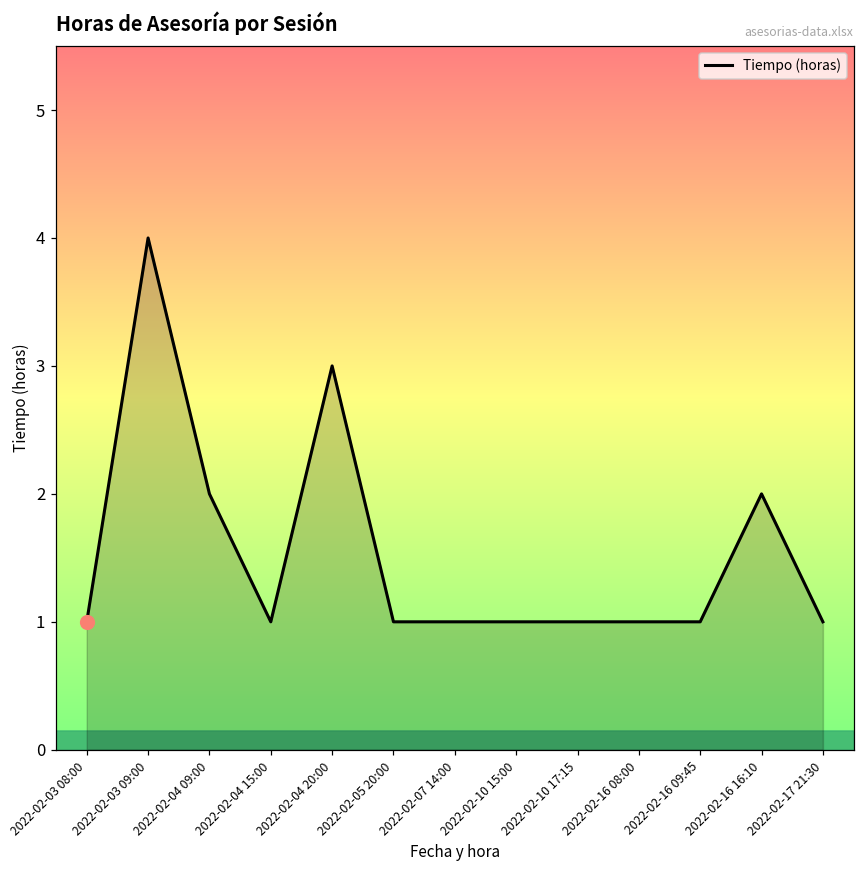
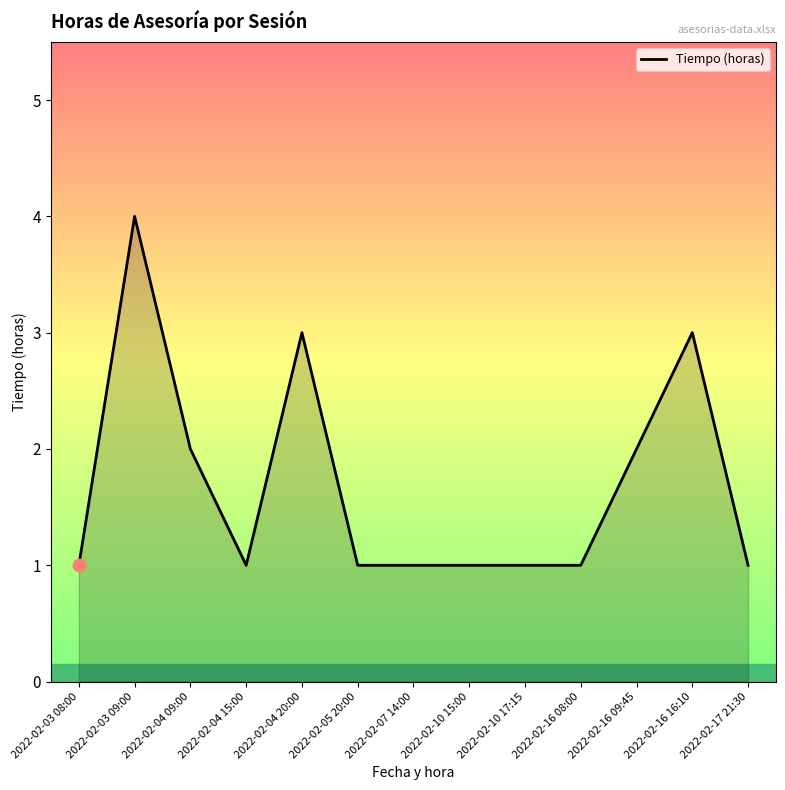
Tiempo (horas), 2022-02-16 09:45: 1 -> 2
Tiempo (horas), 2022-02-16 16:10: 2 -> 3
